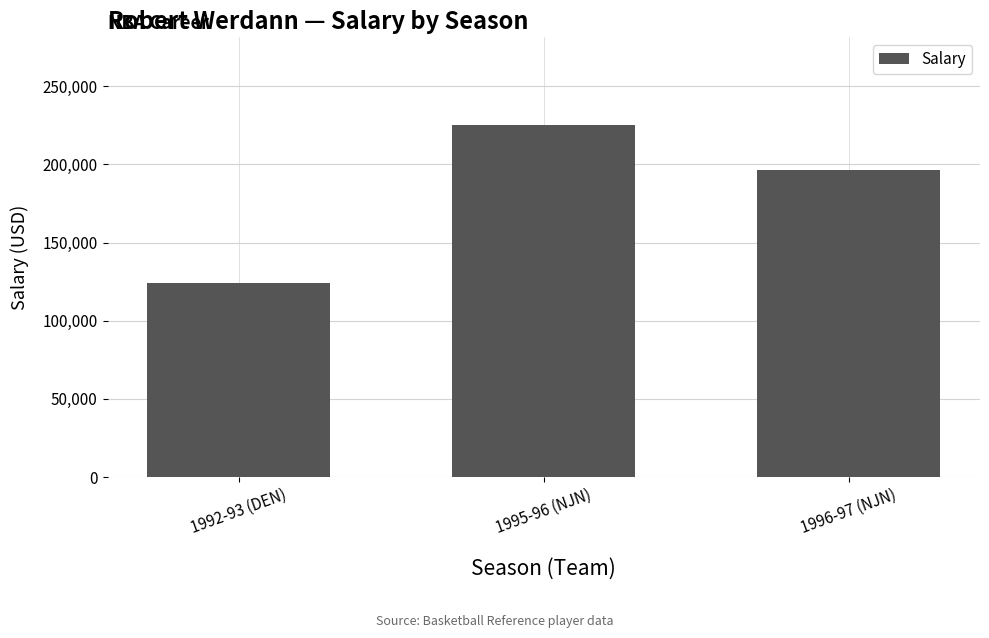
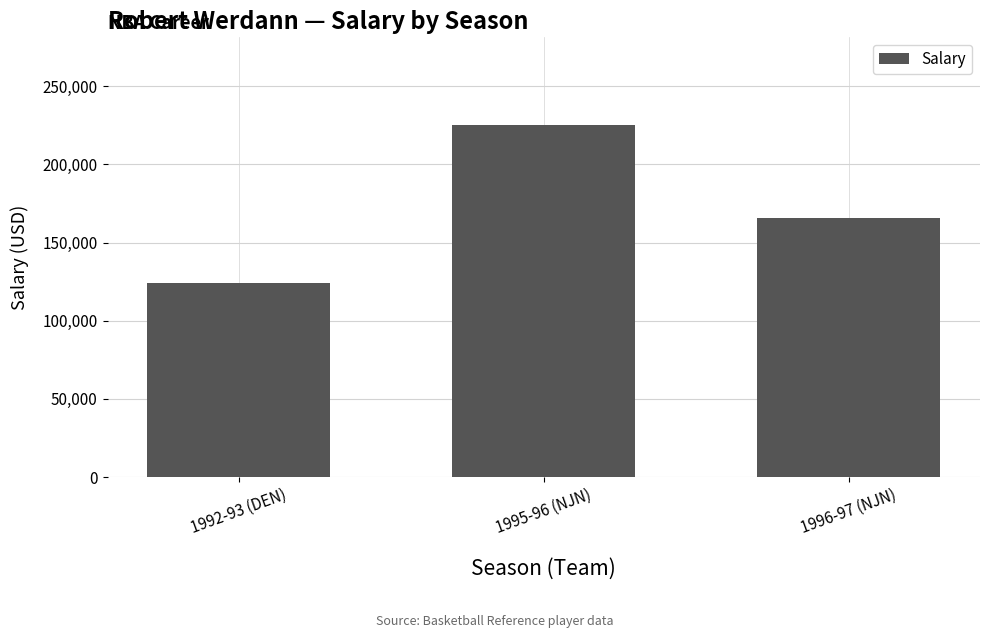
1996-97 (NJN): 196,000 -> 166,000
